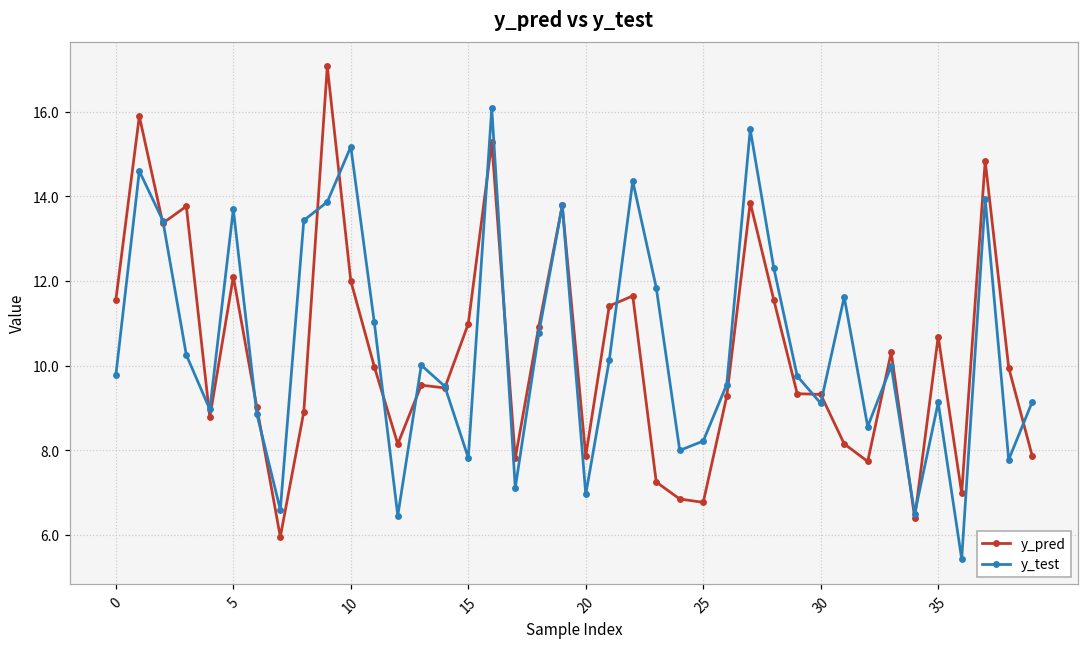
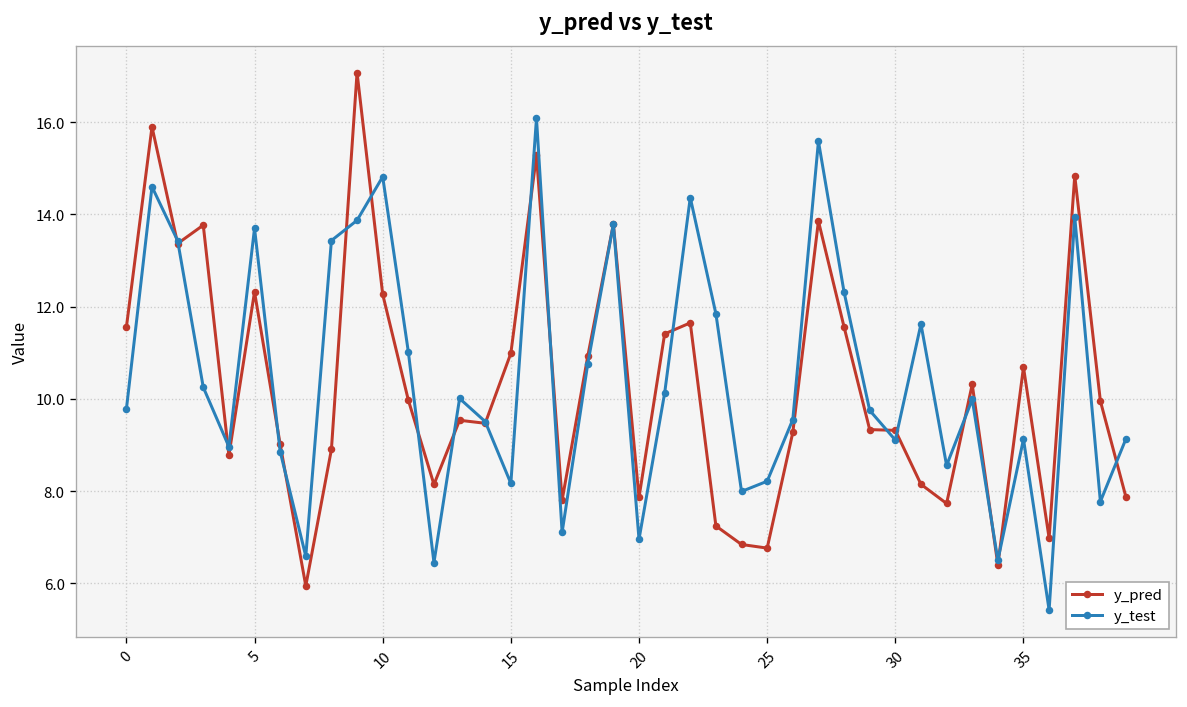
y_pred, 5: 12.1 -> 12.3
y_pred, 10: 12.0 -> 12.3
y_test, 10: 15.2 -> 14.8
y_test, 15: 7.8 -> 8.2
